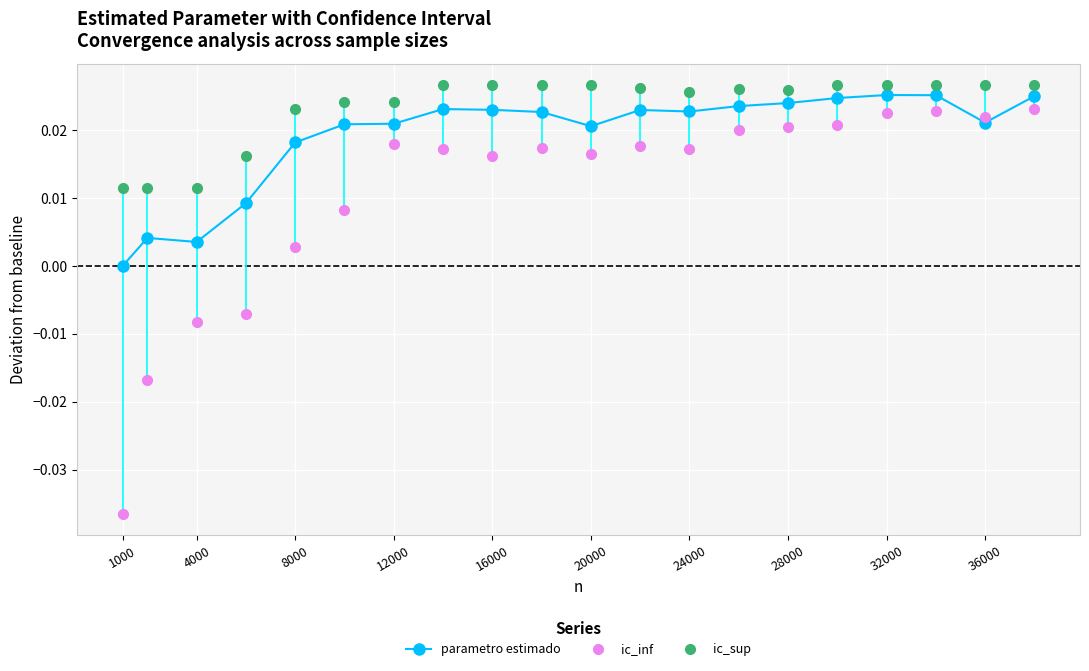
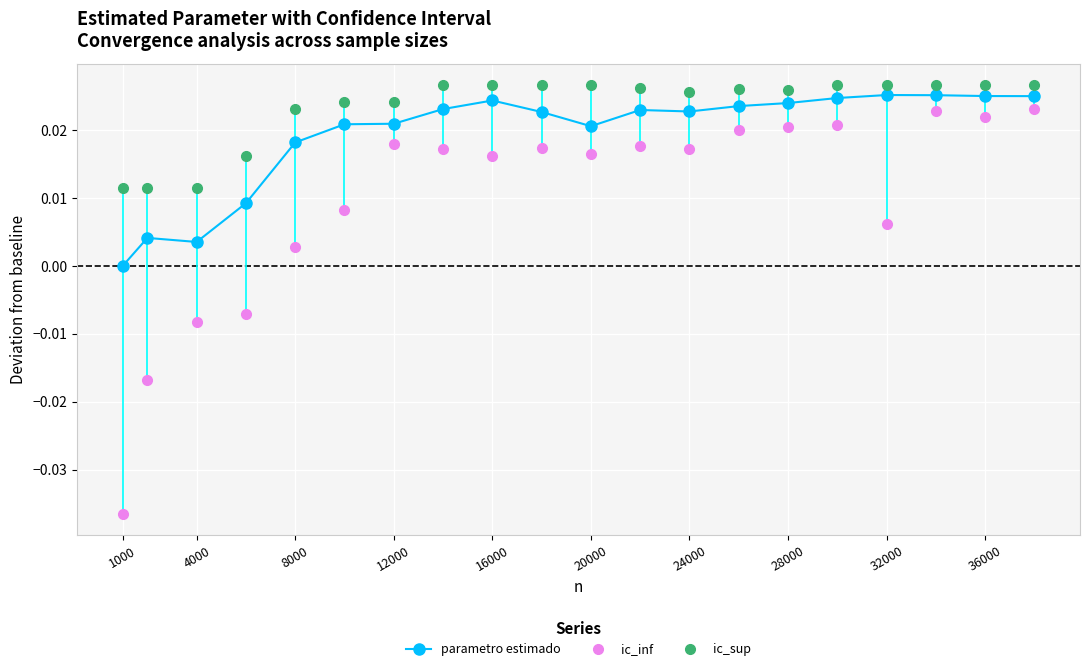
parametro estimado, 16000: 0.023 -> 0.024
ic_inf, 32000: 0.022 -> 0.006
parametro estimado, 36000: 0.021 -> 0.025
